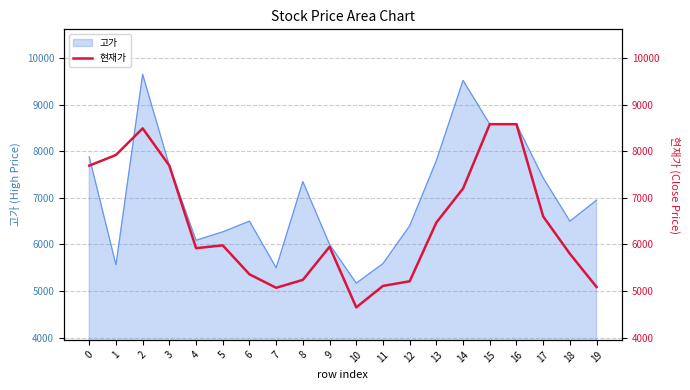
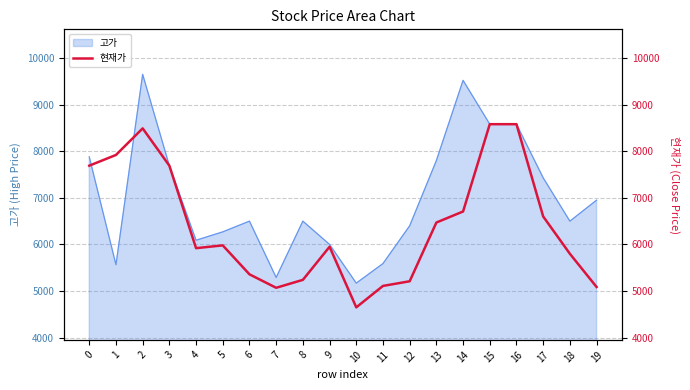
고가, 7: 5500 -> 5300
고가, 8: 7300 -> 6500
현재가, 14: 7200 -> 6700
